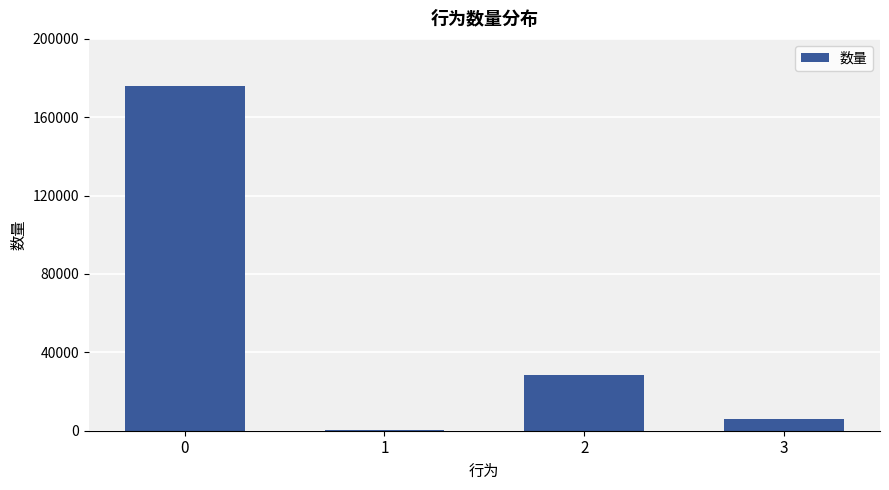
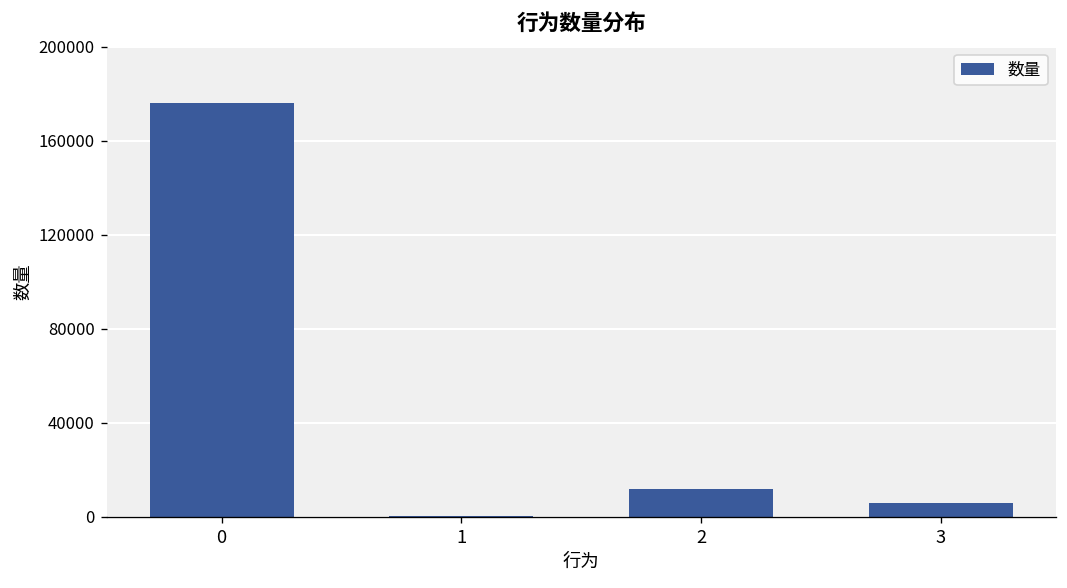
2: 28000 -> 12000
